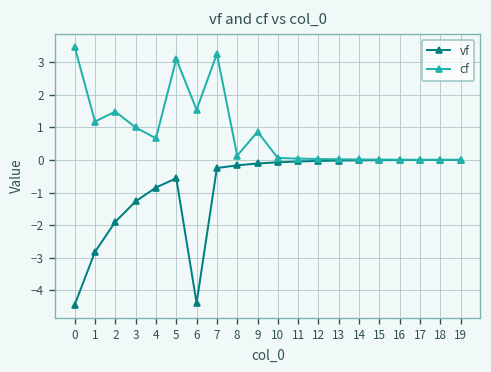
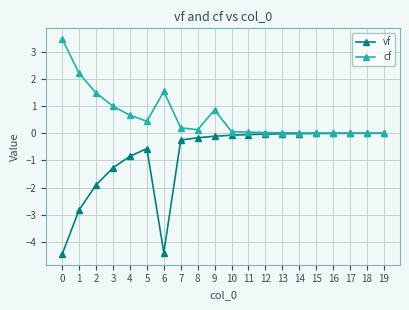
cf, 1: 1.2 -> 2.2
cf, 5: 3.1 -> 0.4
cf, 7: 3.2 -> 0.2
